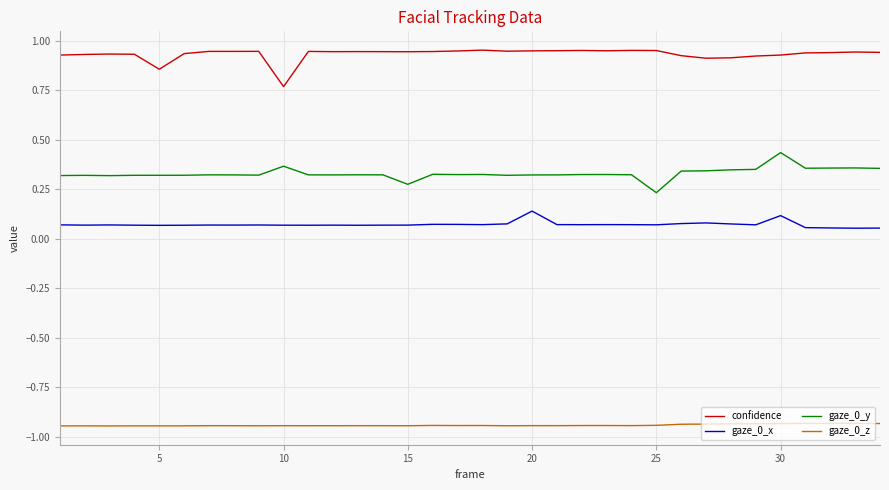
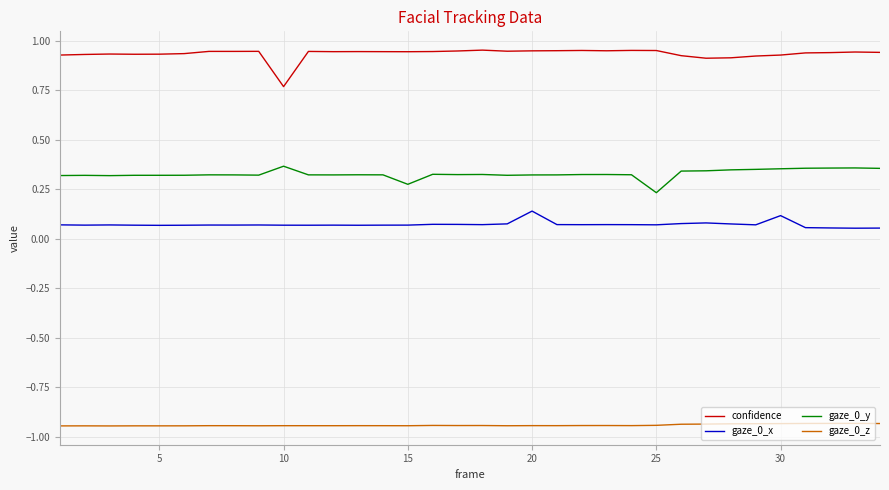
confidence, 5: 0.86 -> 0.93
gaze_0_y, 30: 0.43 -> 0.35
